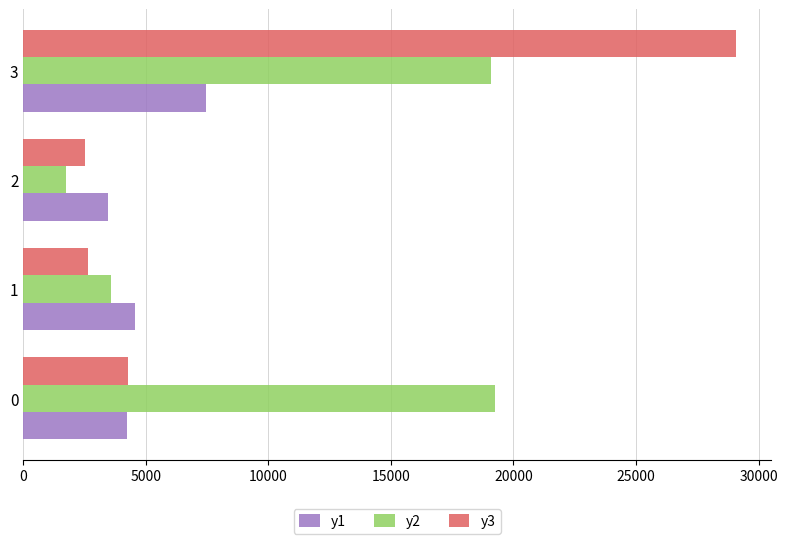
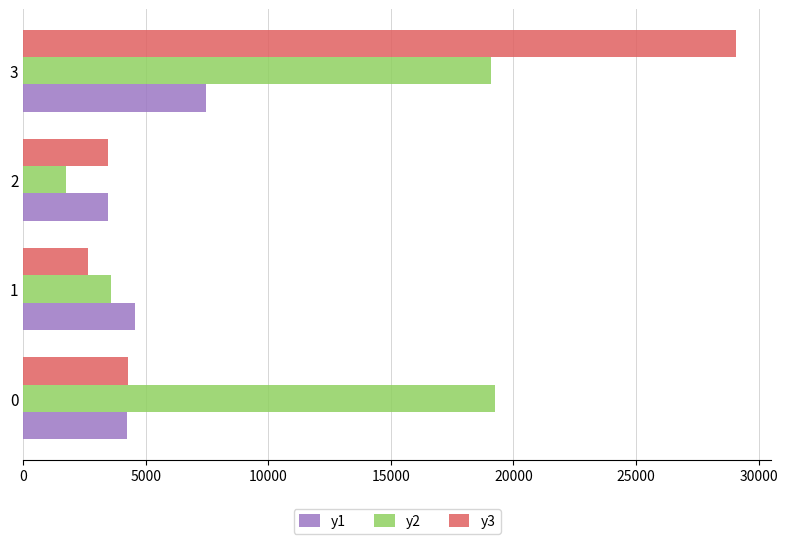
y3, 2: 2500 -> 3500
